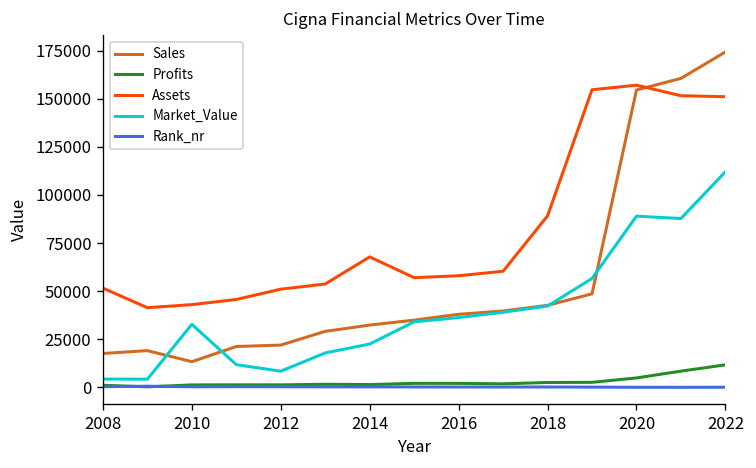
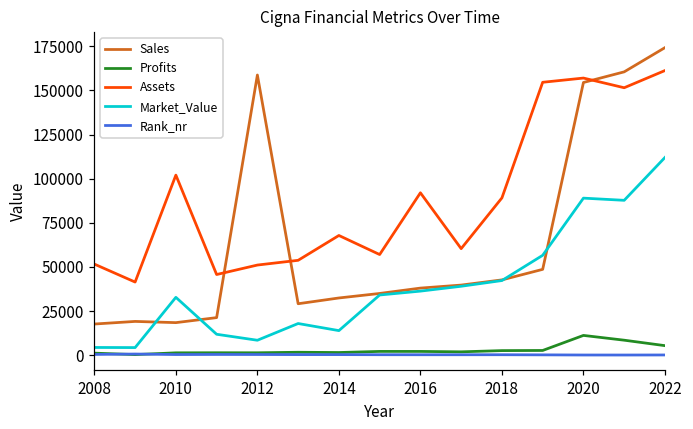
Sales, 2010: 13000 -> 18000
Assets, 2010: 43000 -> 102000
Sales, 2012: 22000 -> 159000
Market_Value, 2014: 23000 -> 14000
Assets, 2016: 58000 -> 92000
Profits, 2020: 5000 -> 11000
Profits, 2022: 12000 -> 5000
Assets, 2022: 151000 -> 161000
